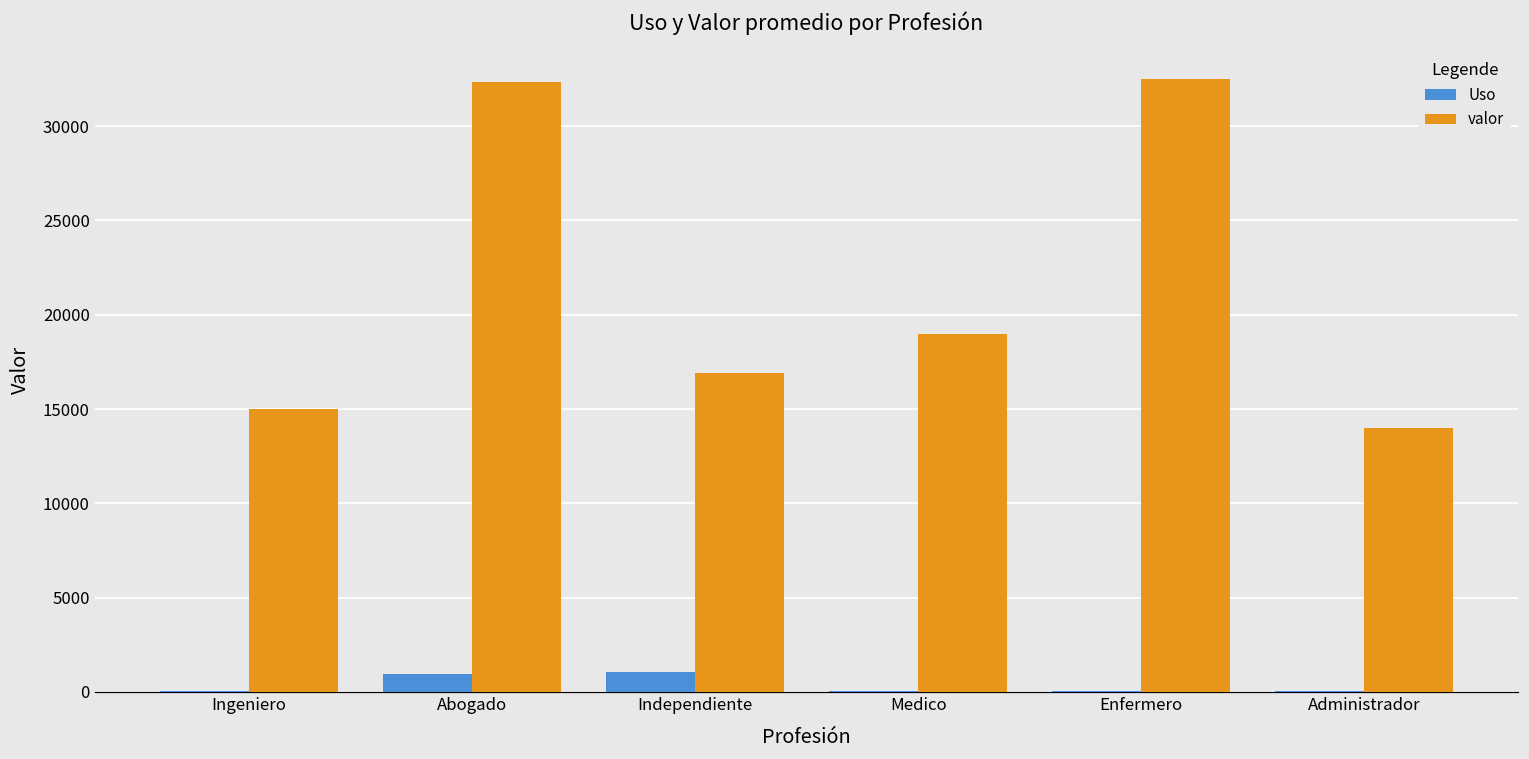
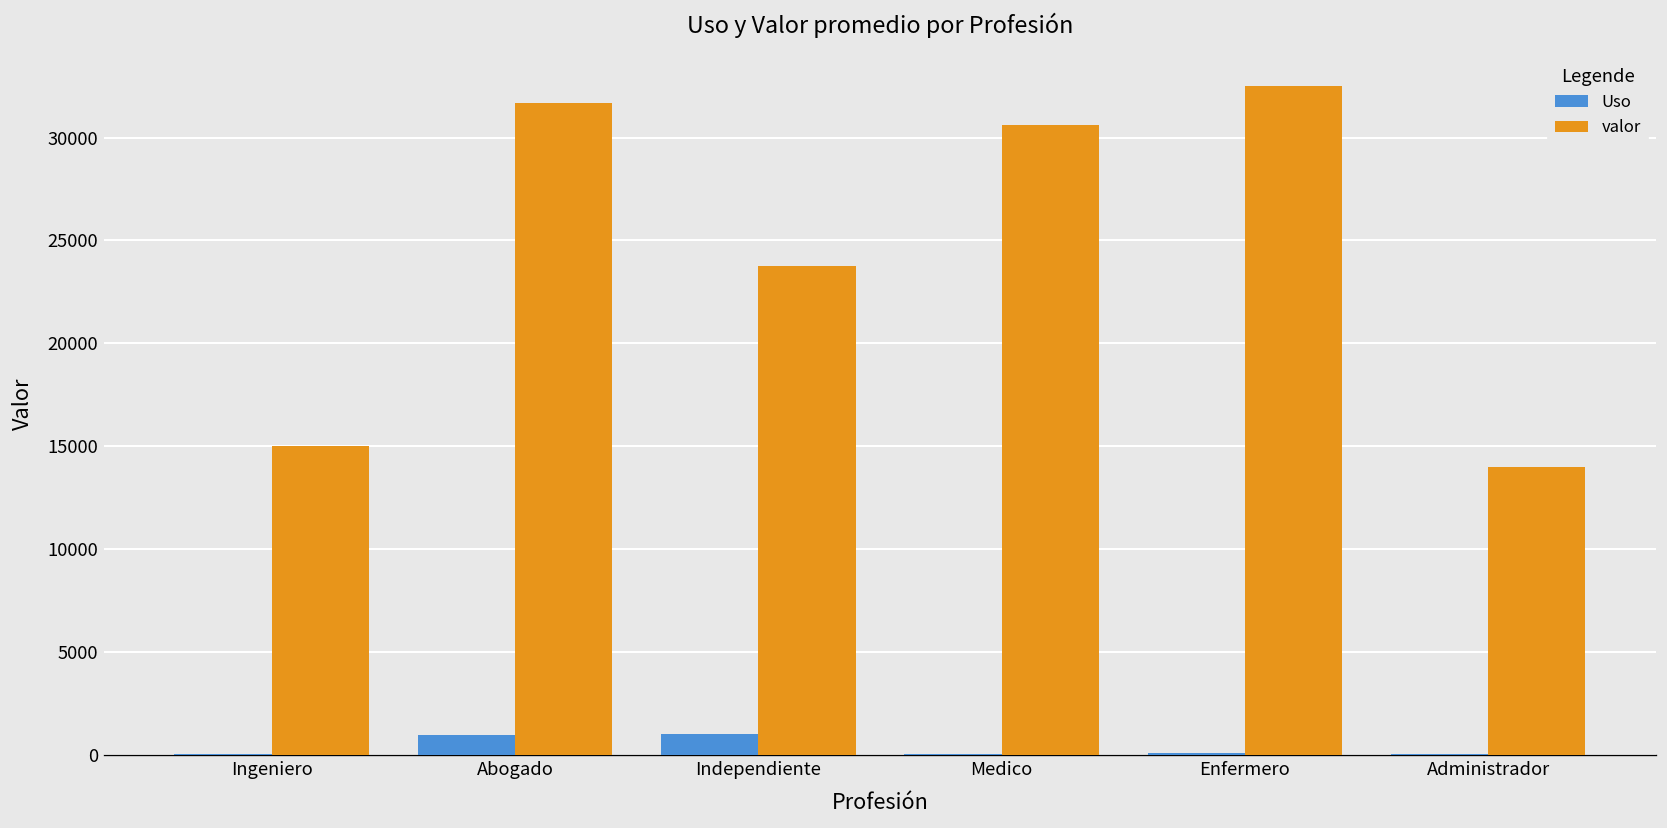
valor, Abogado: 32300 -> 31700
valor, Independiente: 16900 -> 23800
valor, Medico: 19000 -> 30600
